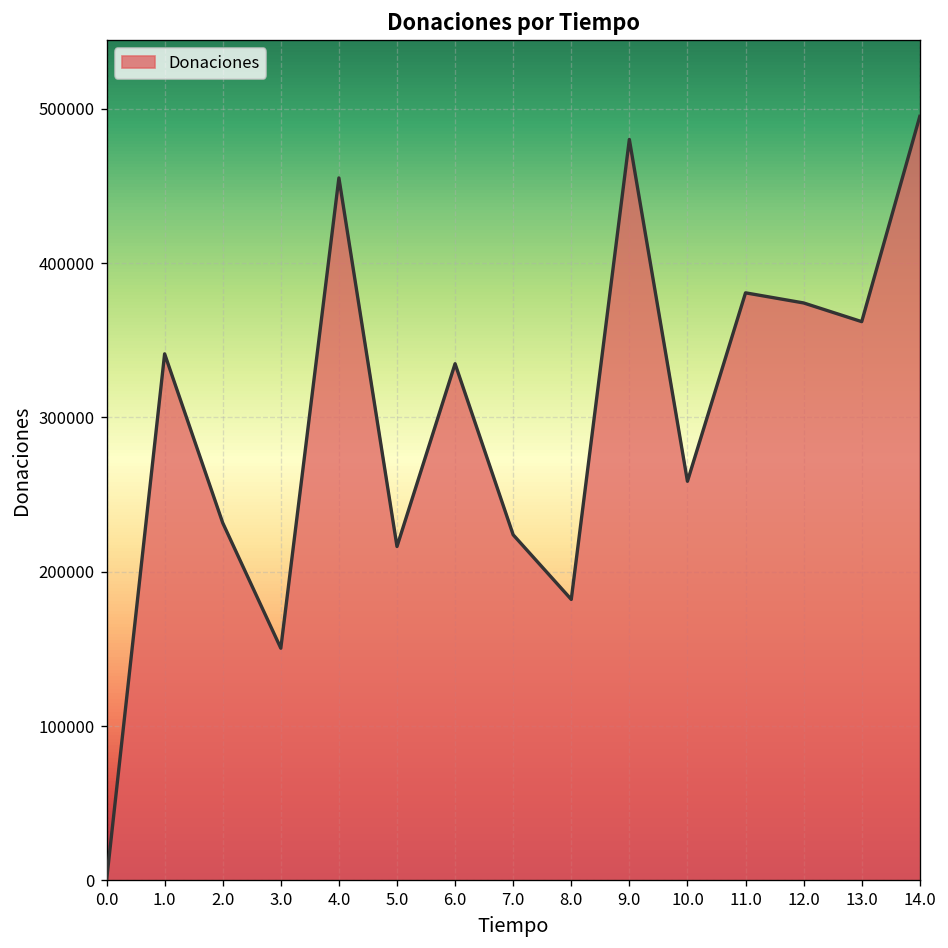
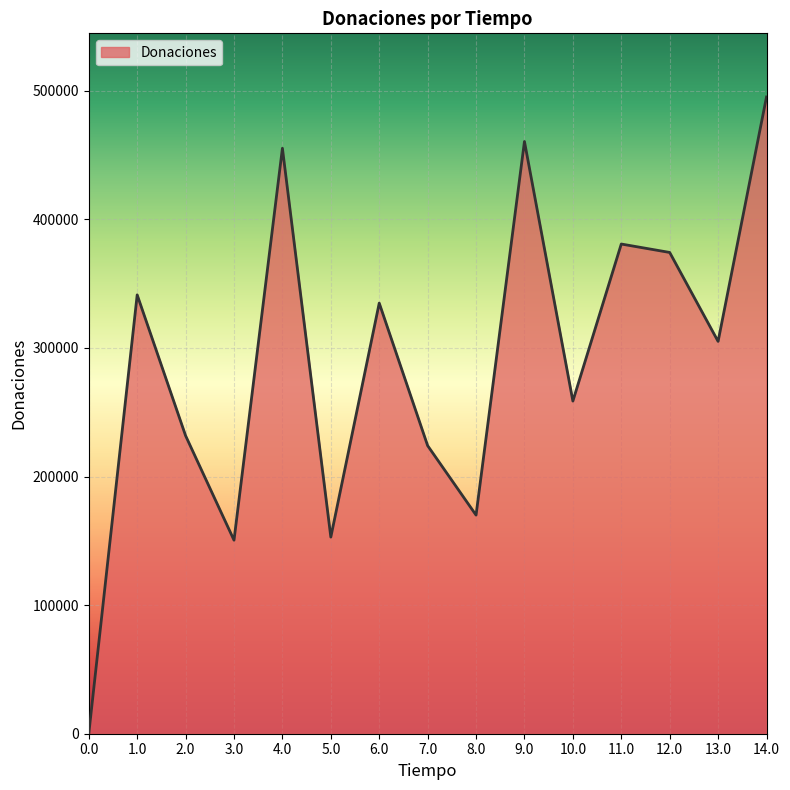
5.0: 216000 -> 153000
8.0: 182000 -> 170000
9.0: 480000 -> 461000
13.0: 362000 -> 305000
